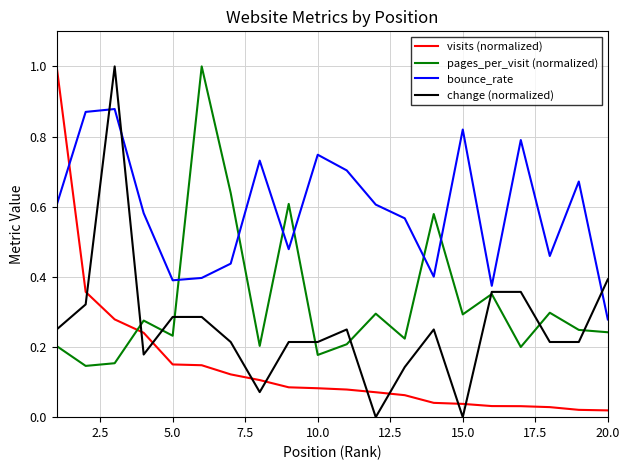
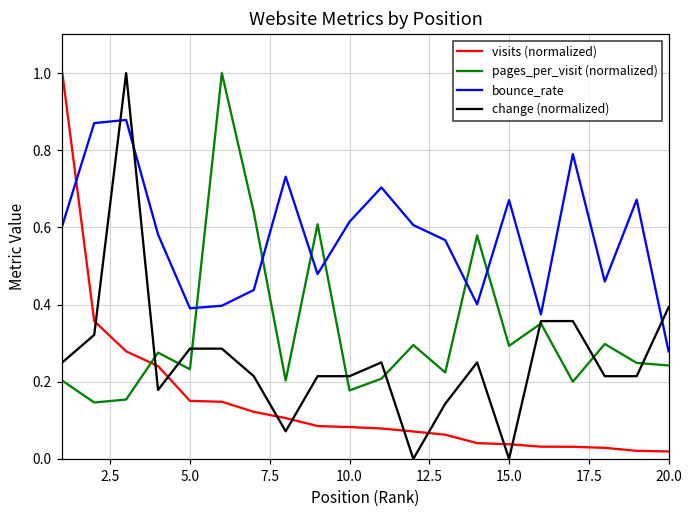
bounce_rate, 10.0: 0.75 -> 0.61
bounce_rate, 15.0: 0.82 -> 0.67
